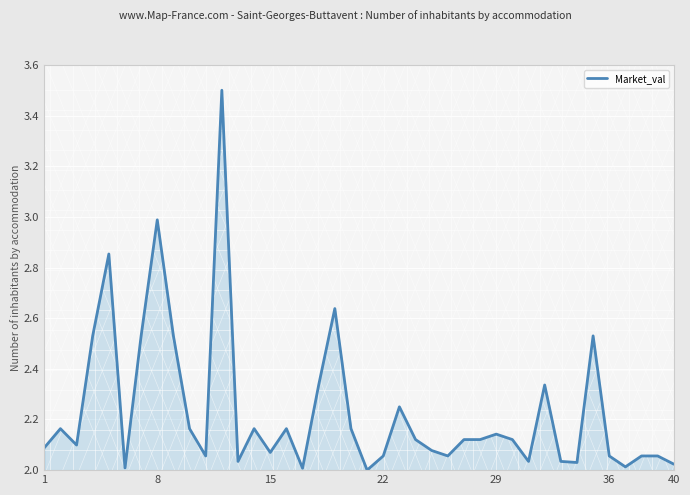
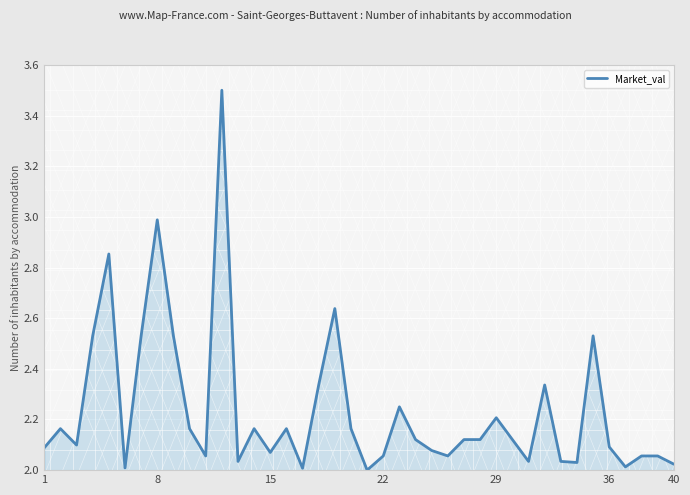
Market_val, 29: 2.14 -> 2.21
Market_val, 36: 2.06 -> 2.09
